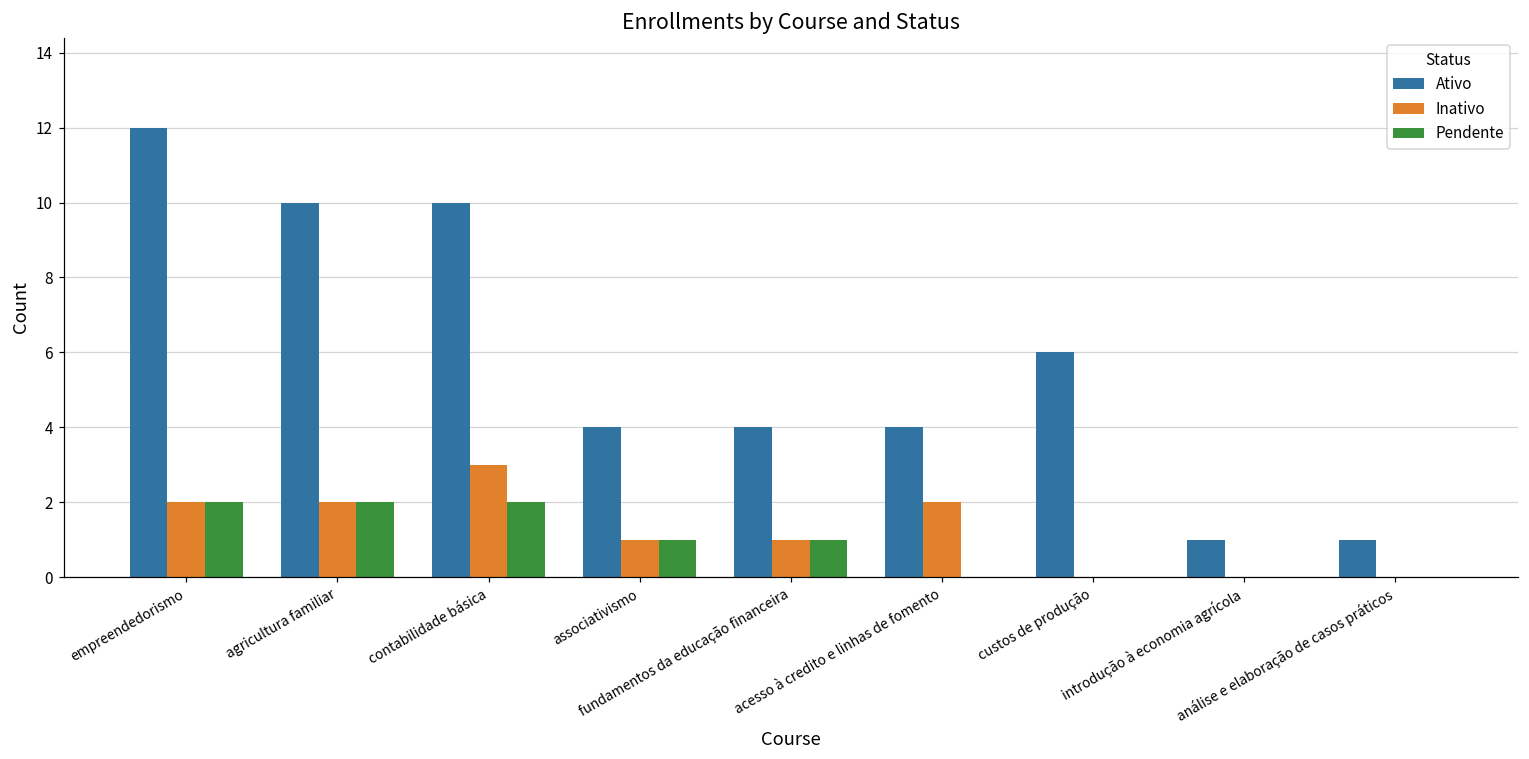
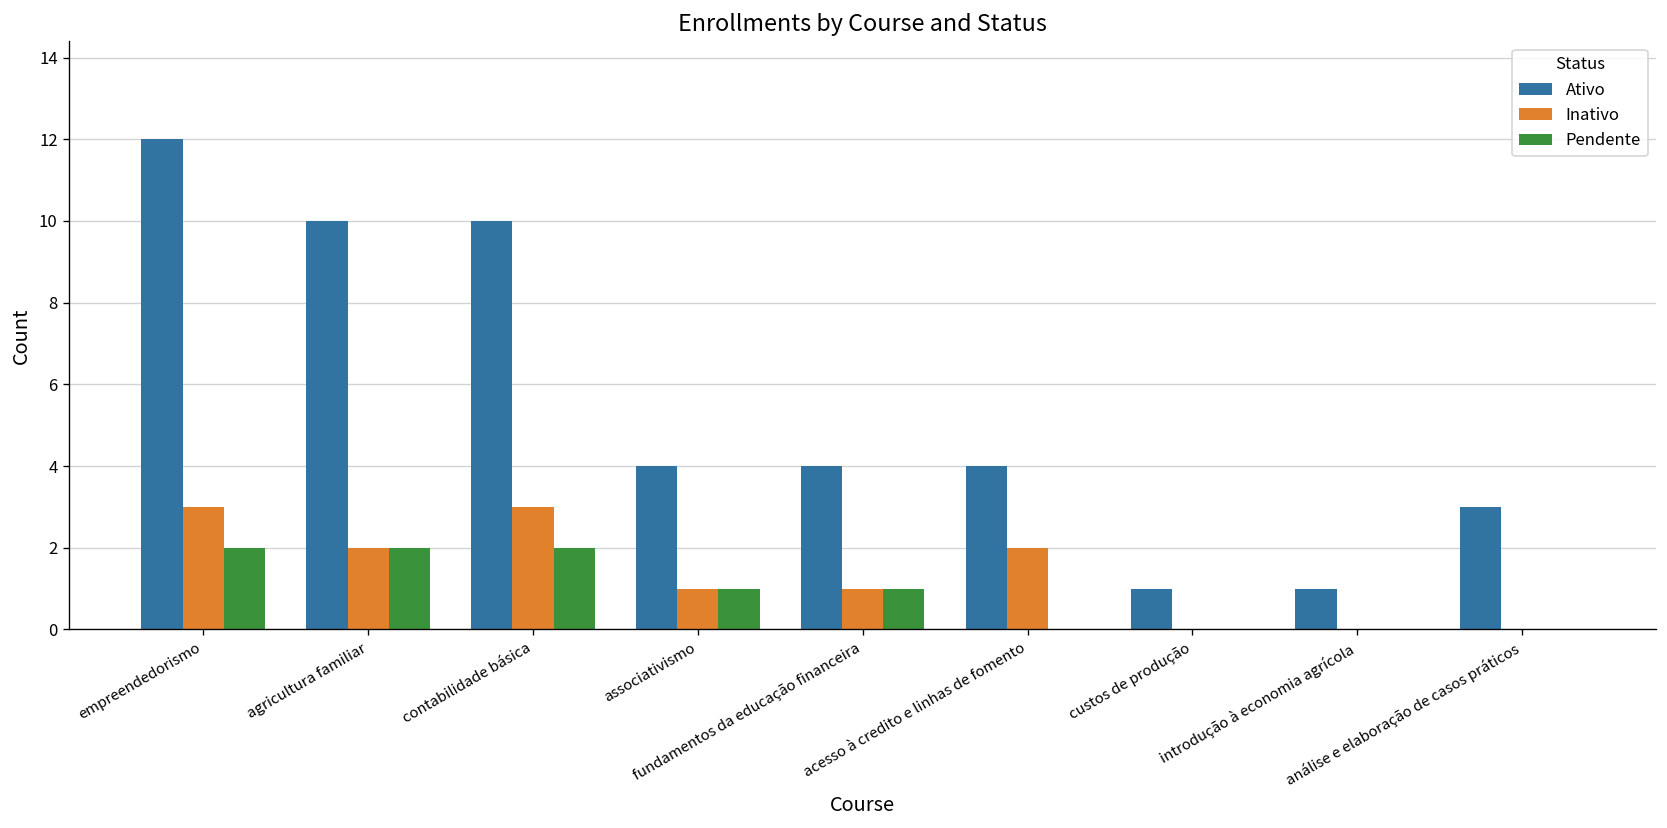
Inativo, empreendedorismo: 2 -> 3
Ativo, custos de produção: 6 -> 1
Ativo, análise e elaboração de casos práticos: 1 -> 3
